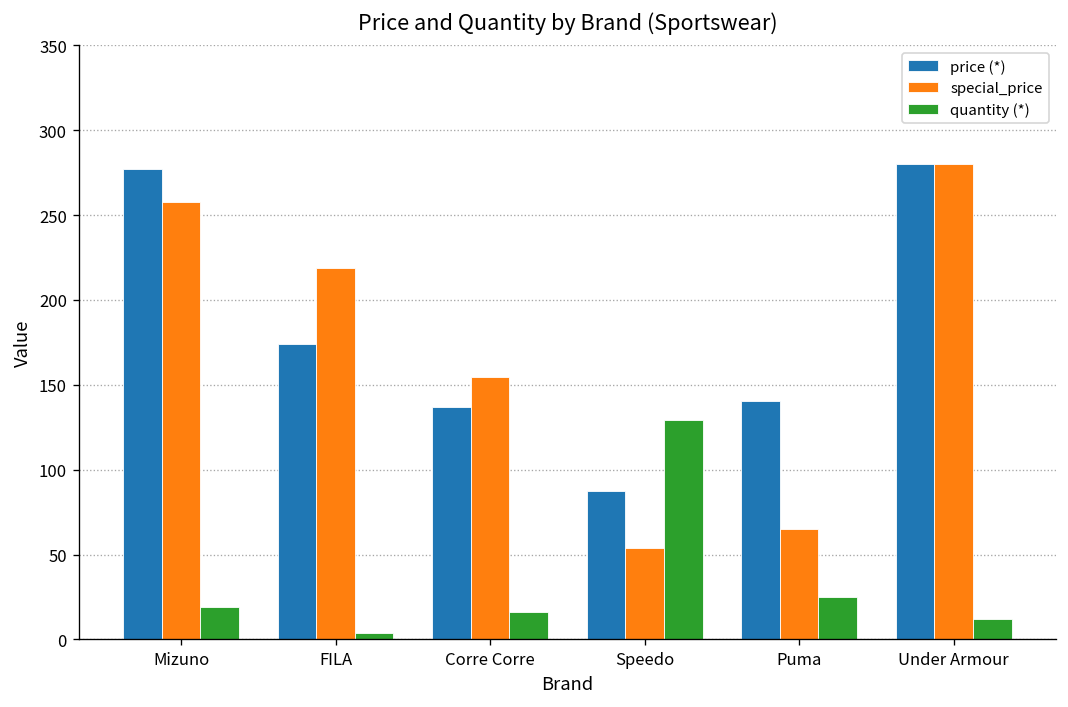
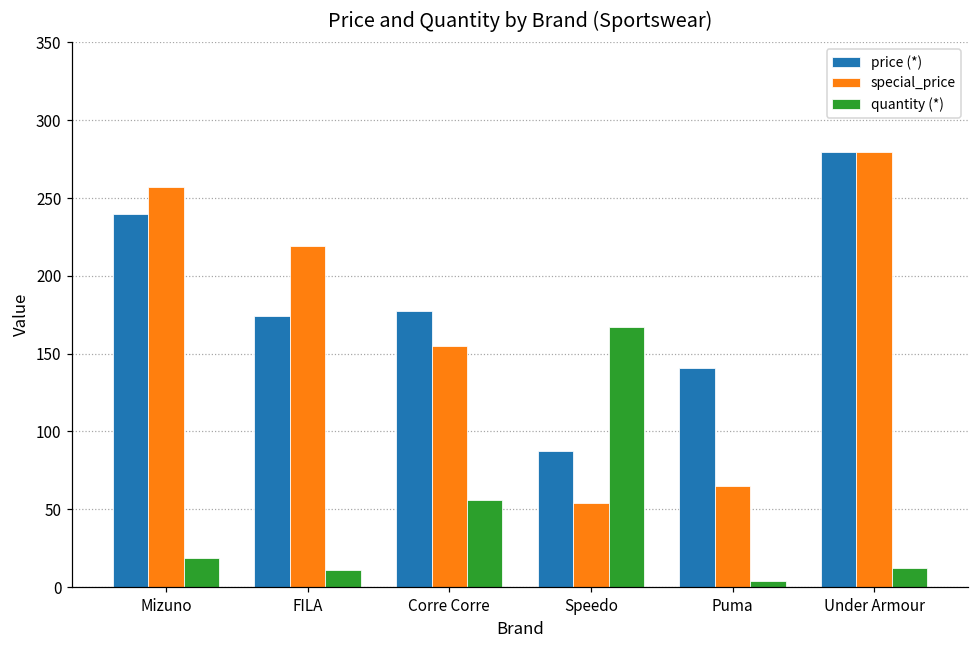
price (*), Mizuno: 277 -> 240
quantity (*), FILA: 4 -> 11
price (*), Corre Corre: 137 -> 177
quantity (*), Corre Corre: 16 -> 56
quantity (*), Speedo: 129 -> 167
quantity (*), Puma: 25 -> 4
